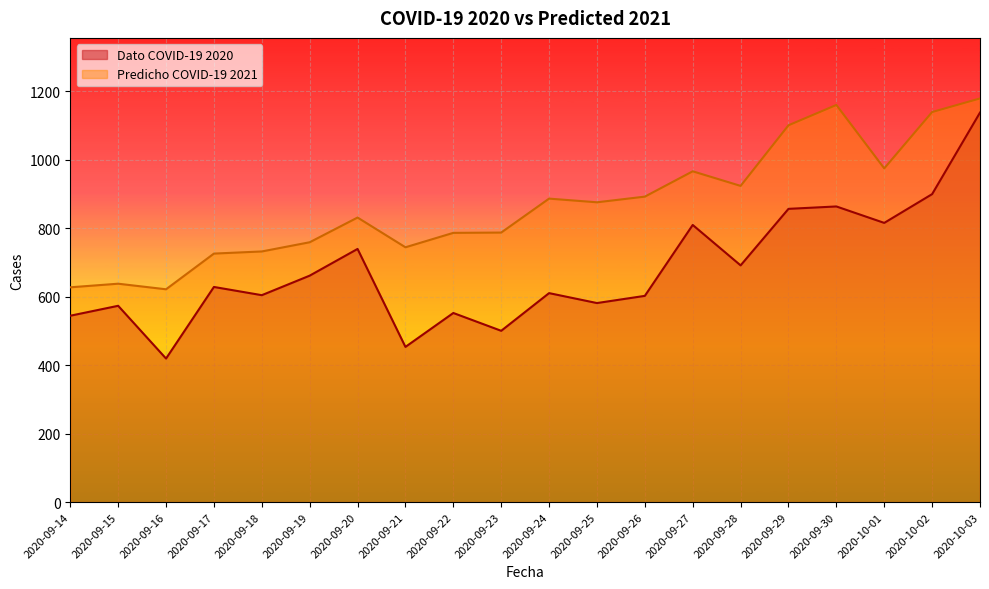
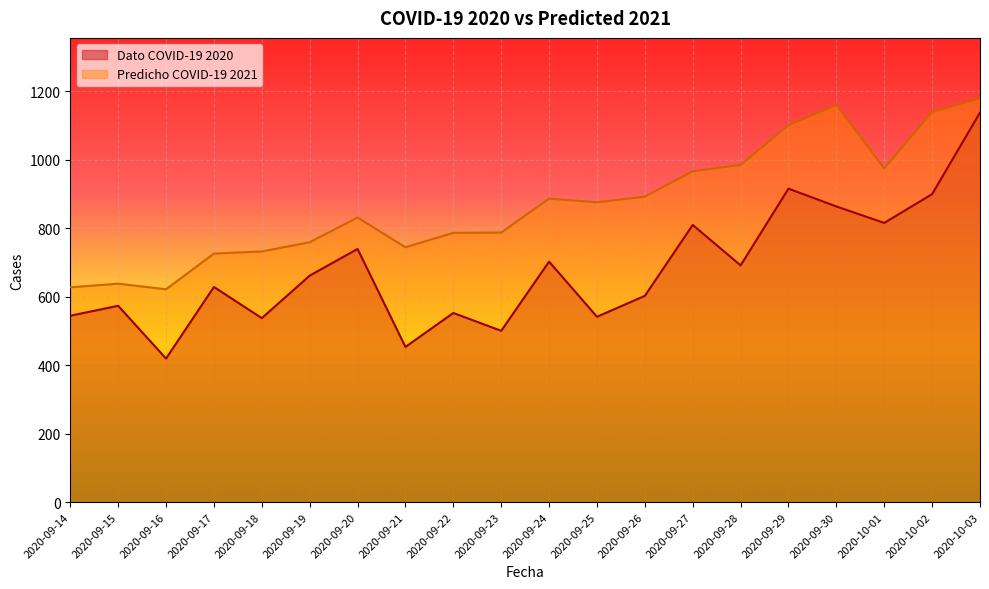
Dato COVID-19 2020, 2020-09-18: 600 -> 540
Dato COVID-19 2020, 2020-09-24: 610 -> 700
Dato COVID-19 2020, 2020-09-25: 580 -> 540
Predicho COVID-19 2021, 2020-09-28: 920 -> 980
Dato COVID-19 2020, 2020-09-29: 860 -> 920
